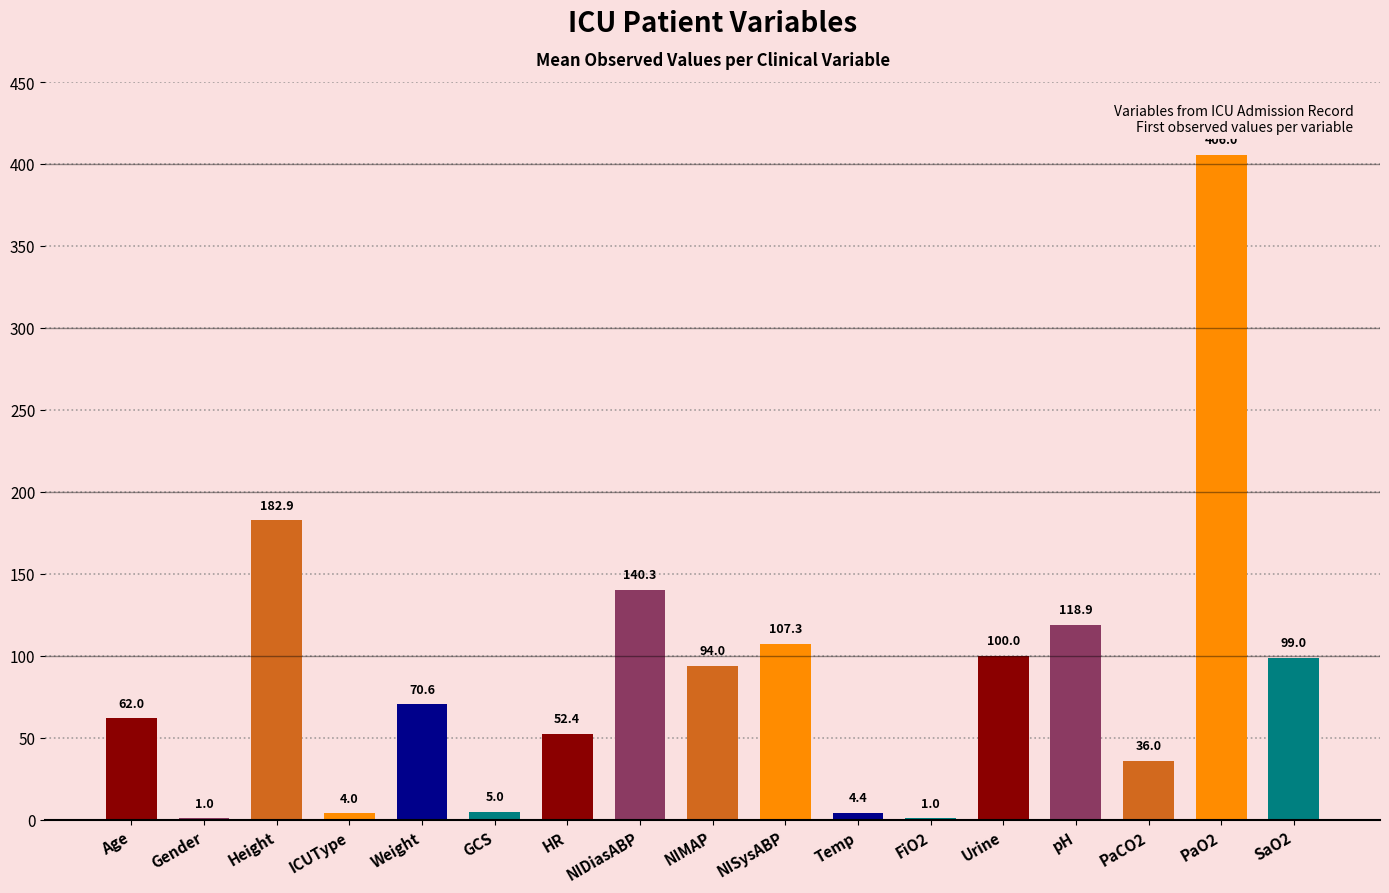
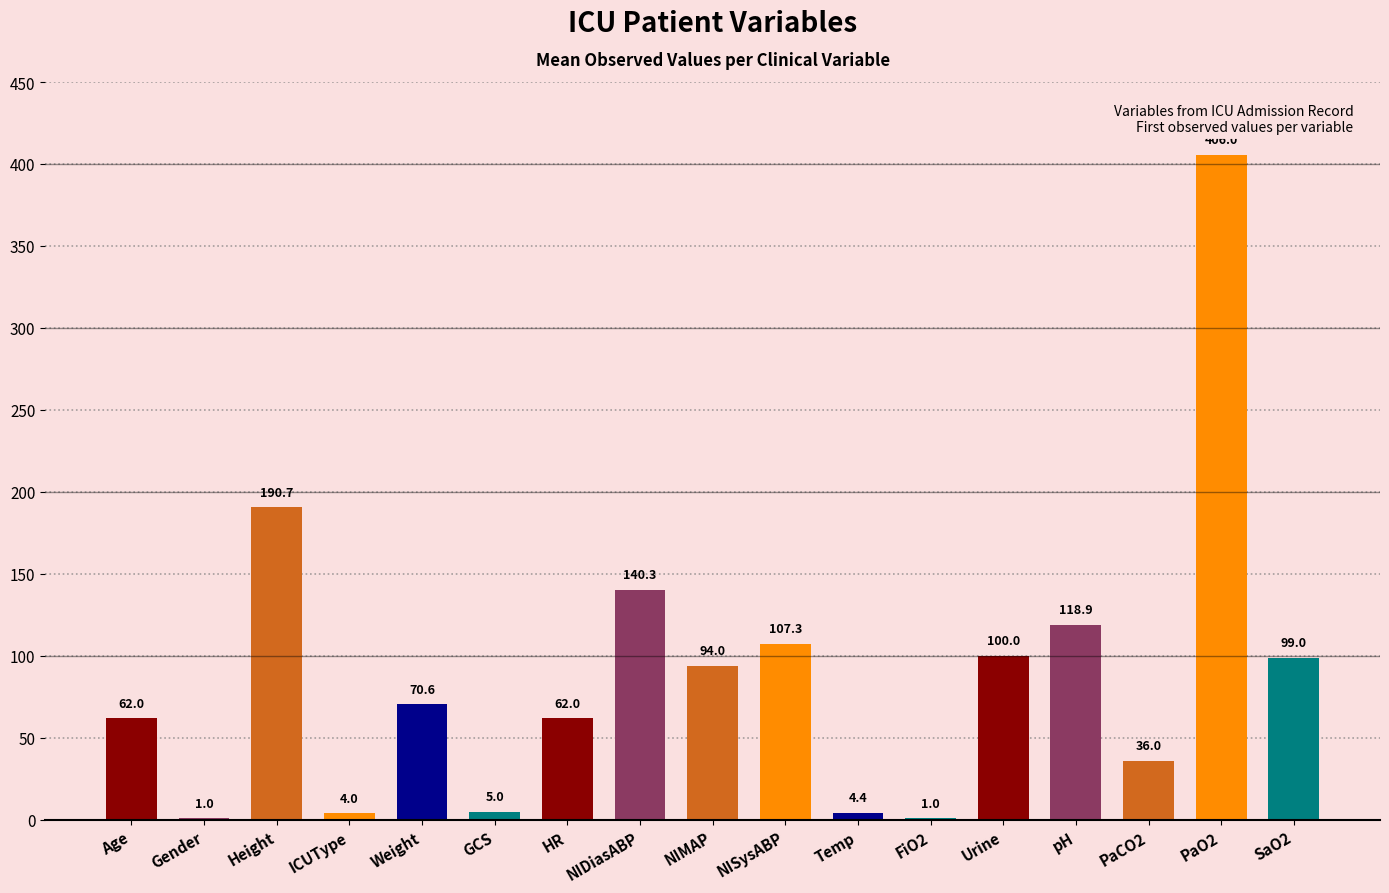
Height: 182.9 -> 190.7
HR: 52.4 -> 62.0
